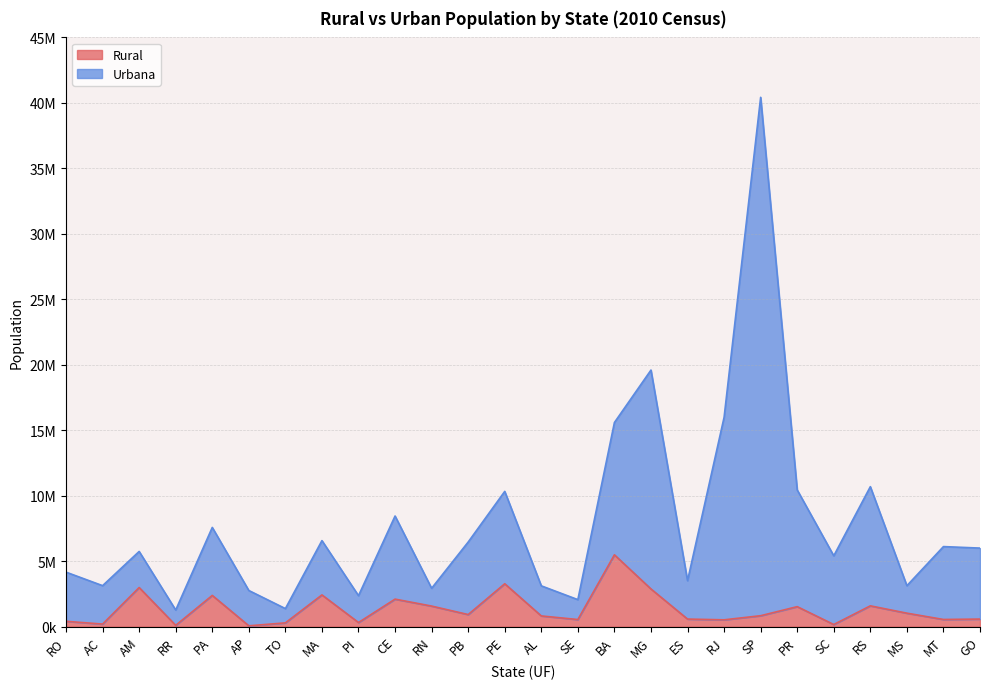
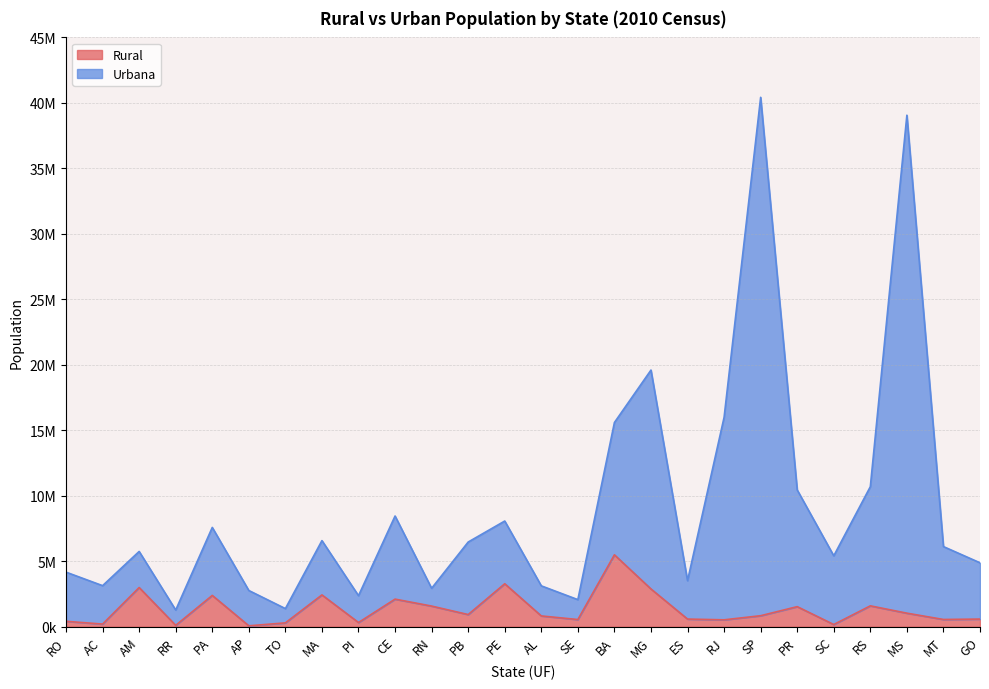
Urbana, PE: 7100000 -> 4800000
Urbana, MS: 2100000 -> 38000000
Urbana, GO: 5400000 -> 4300000
